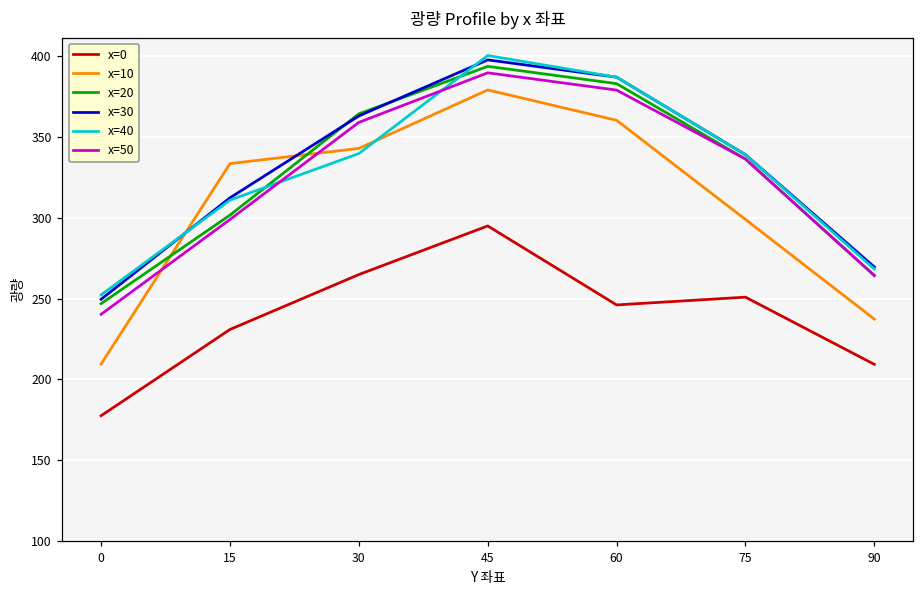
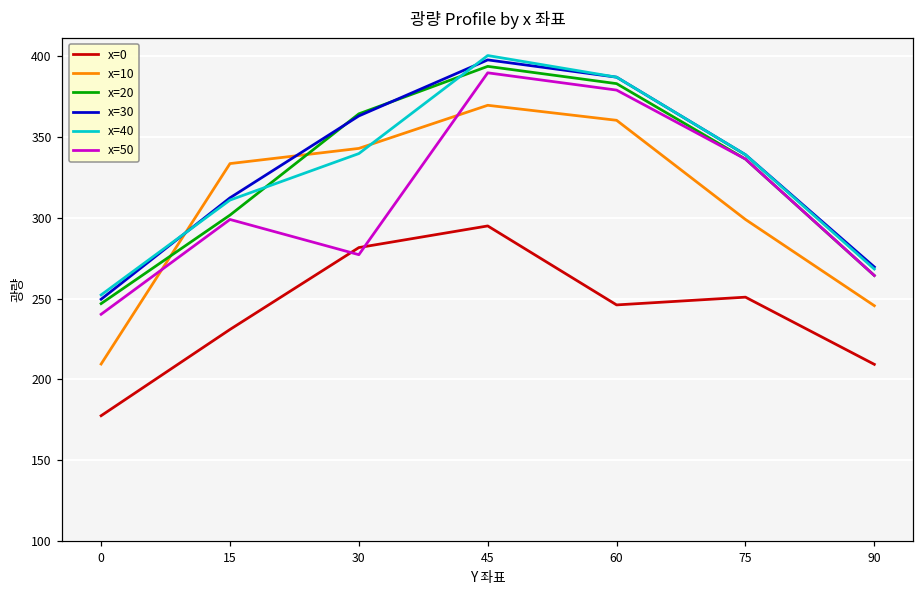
x=0, 30: 265 -> 282
x=50, 30: 359 -> 277
x=10, 45: 379 -> 370
x=10, 90: 237 -> 246
